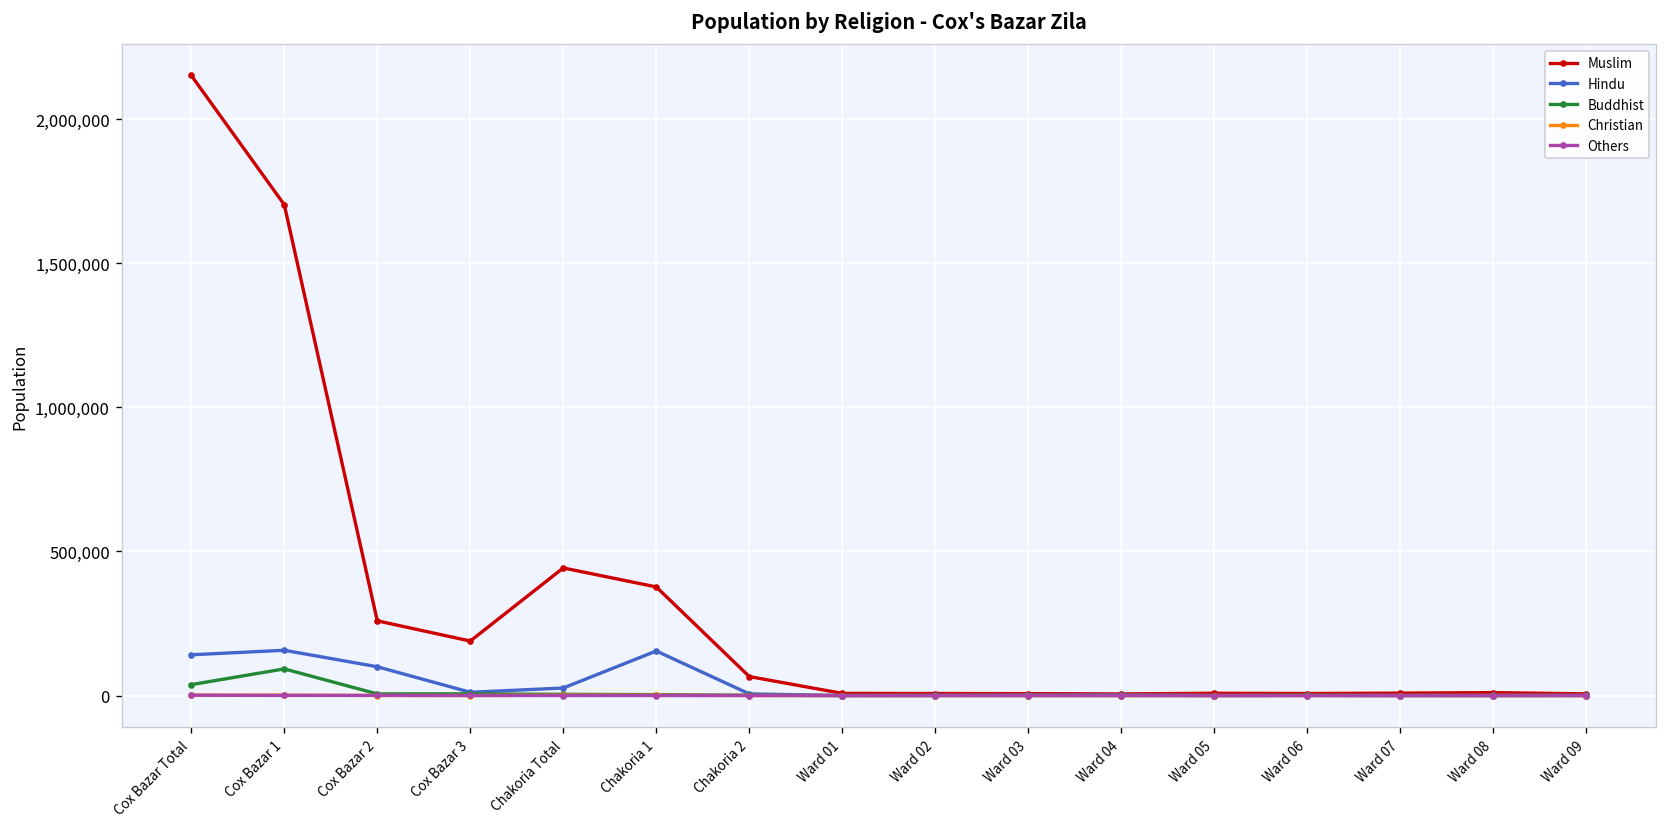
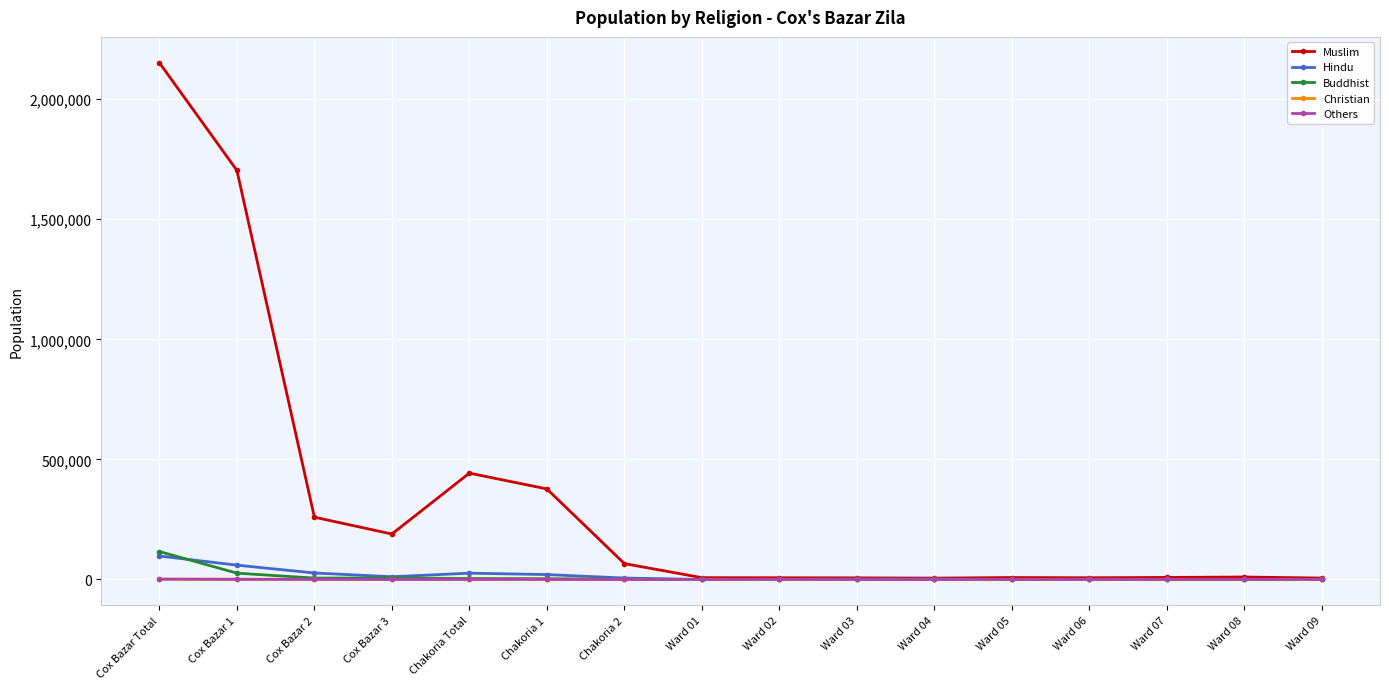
Hindu, Cox Bazar Total: 140,000 -> 100,000
Buddhist, Cox Bazar Total: 40,000 -> 120,000
Hindu, Cox Bazar 1: 160,000 -> 60,000
Buddhist, Cox Bazar 1: 90,000 -> 30,000
Hindu, Cox Bazar 2: 100,000 -> 30,000
Hindu, Chakoria 1: 150,000 -> 20,000
